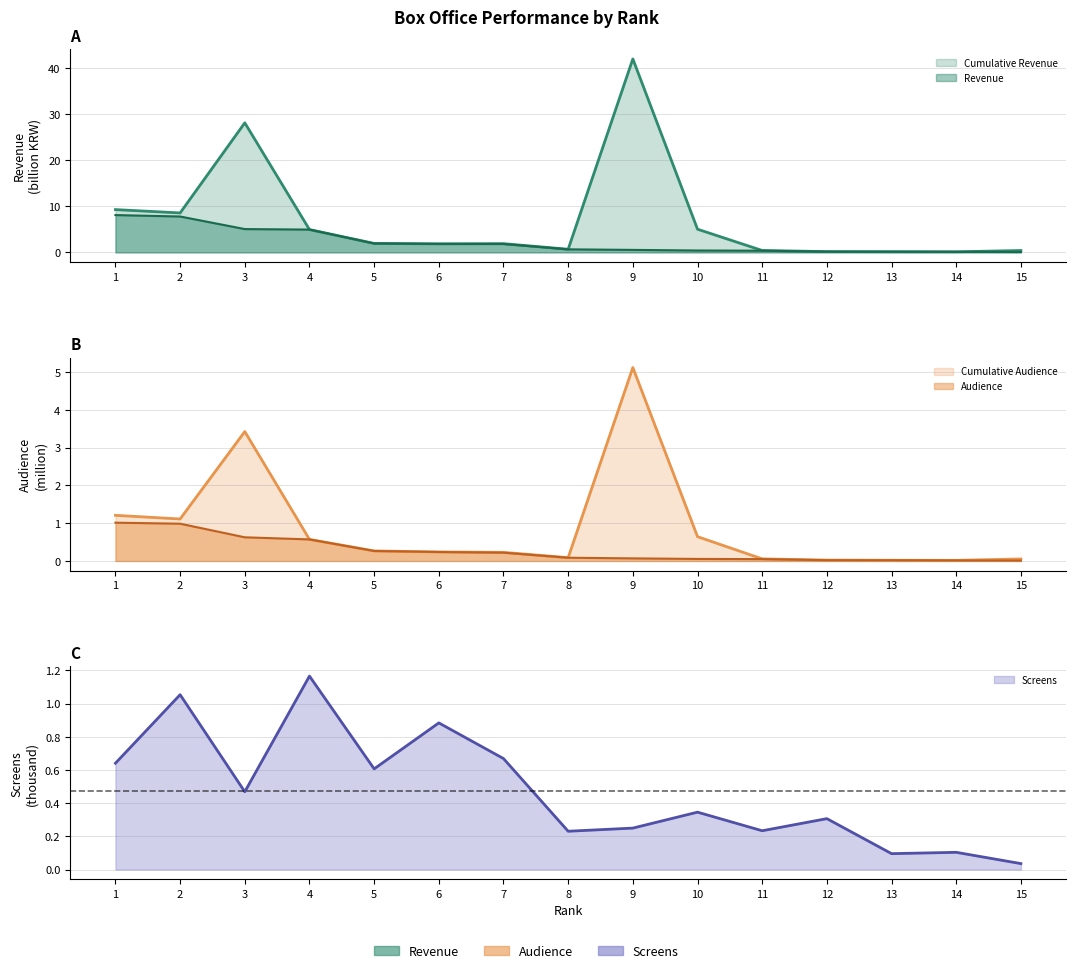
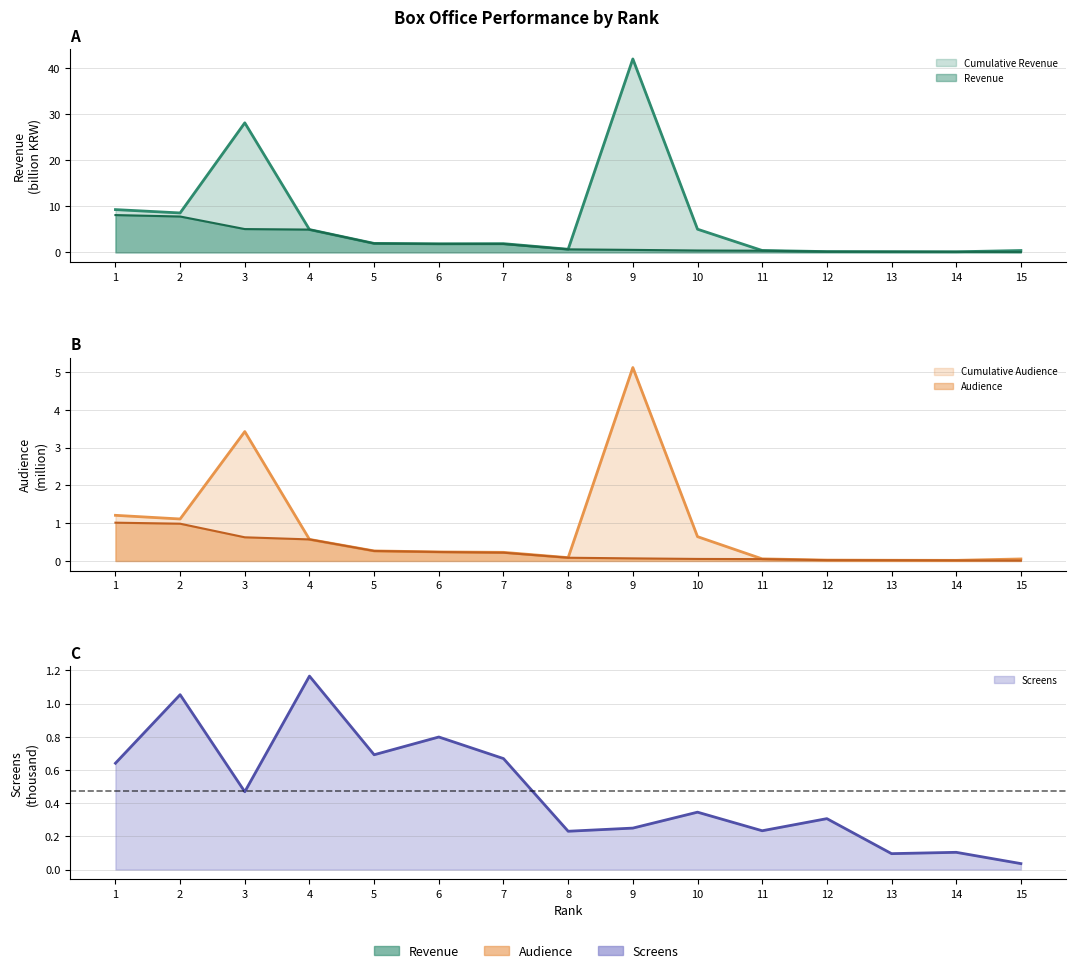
C, 5: 0.61 -> 0.69
C, 6: 0.88 -> 0.80
